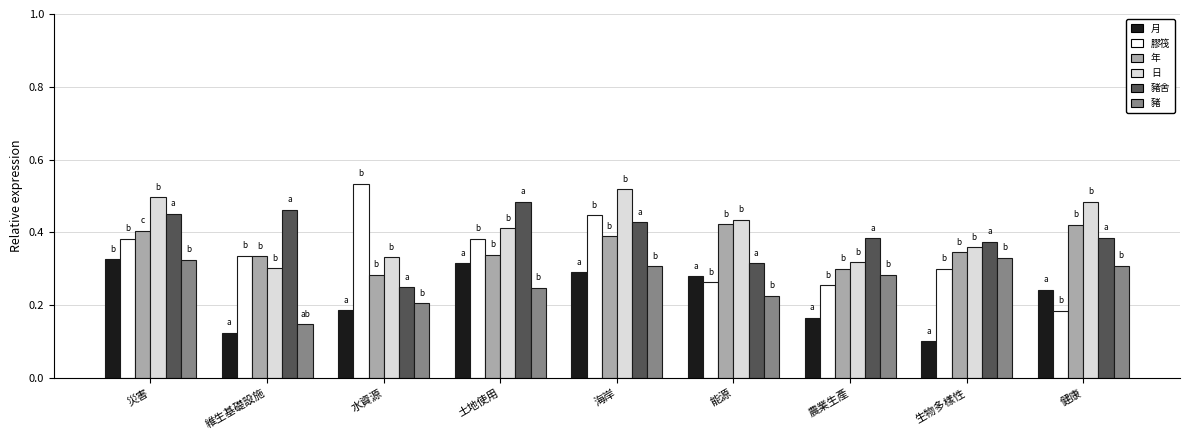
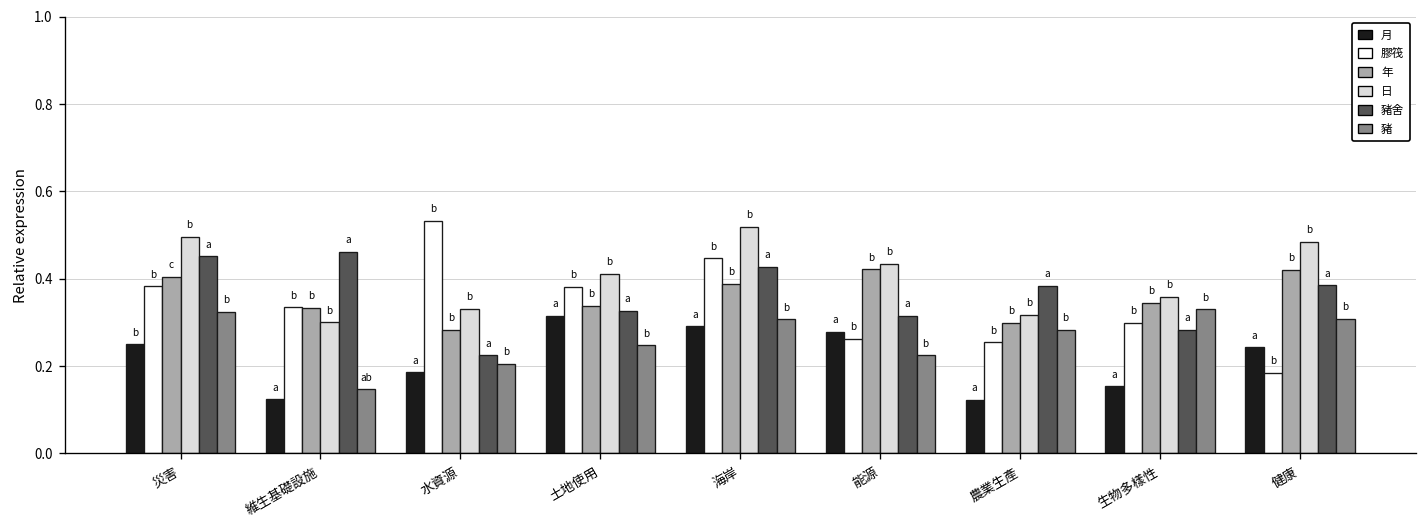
月, 災害: 0.33 -> 0.25
豬舍, 水資源: 0.25 -> 0.22
豬舍, 土地使用: 0.48 -> 0.33
月, 農業生產: 0.17 -> 0.12
月, 生物多樣性: 0.10 -> 0.15
豬舍, 生物多樣性: 0.37 -> 0.28
